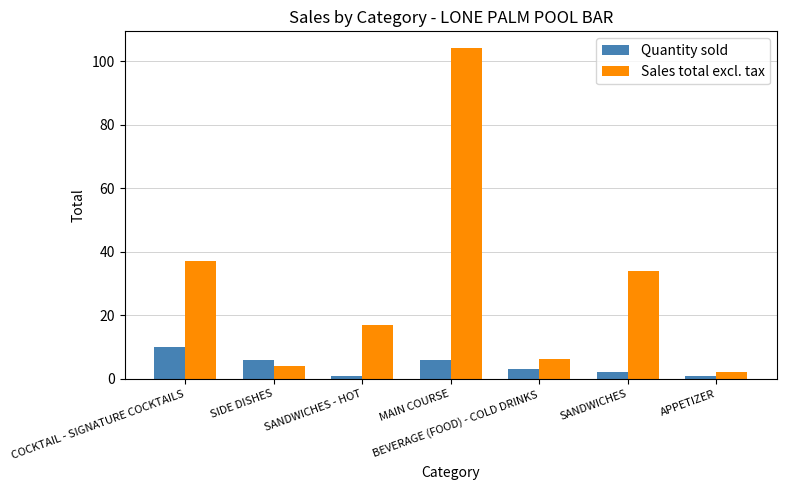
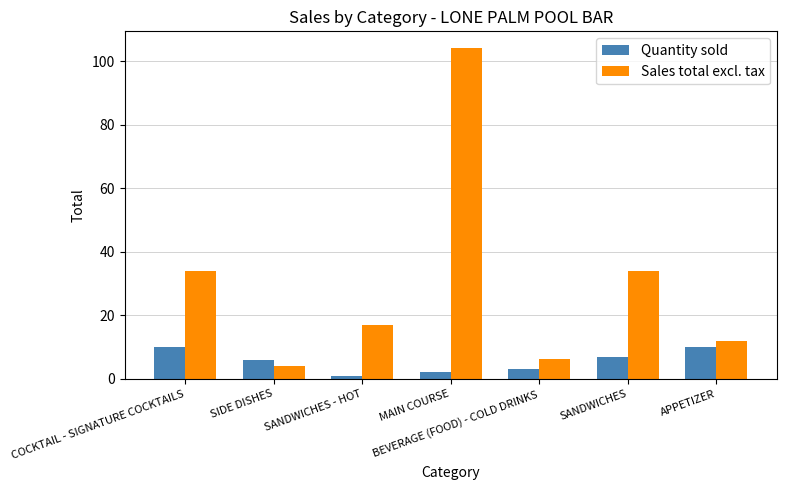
Sales total excl. tax, COCKTAIL - SIGNATURE COCKTAILS: 37 -> 34
Quantity sold, MAIN COURSE: 6 -> 2
Quantity sold, SANDWICHES: 2 -> 7
Quantity sold, APPETIZER: 1 -> 10
Sales total excl. tax, APPETIZER: 2 -> 12
